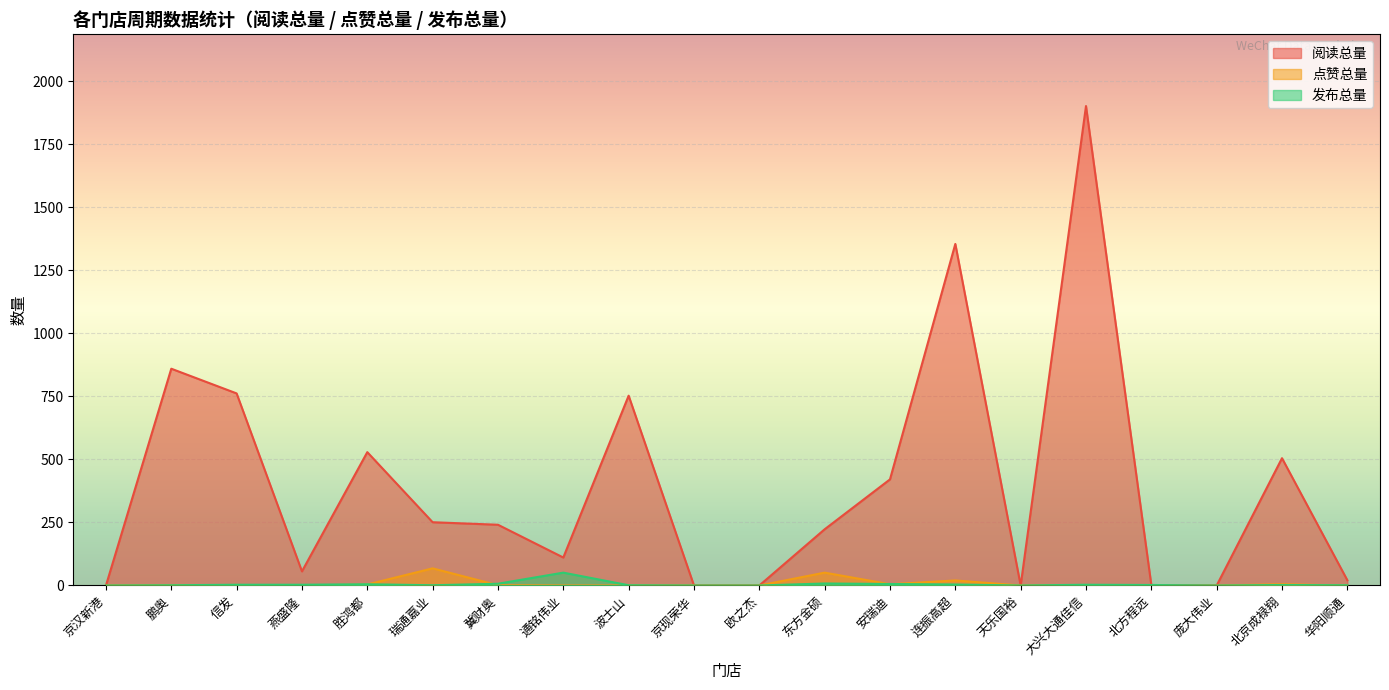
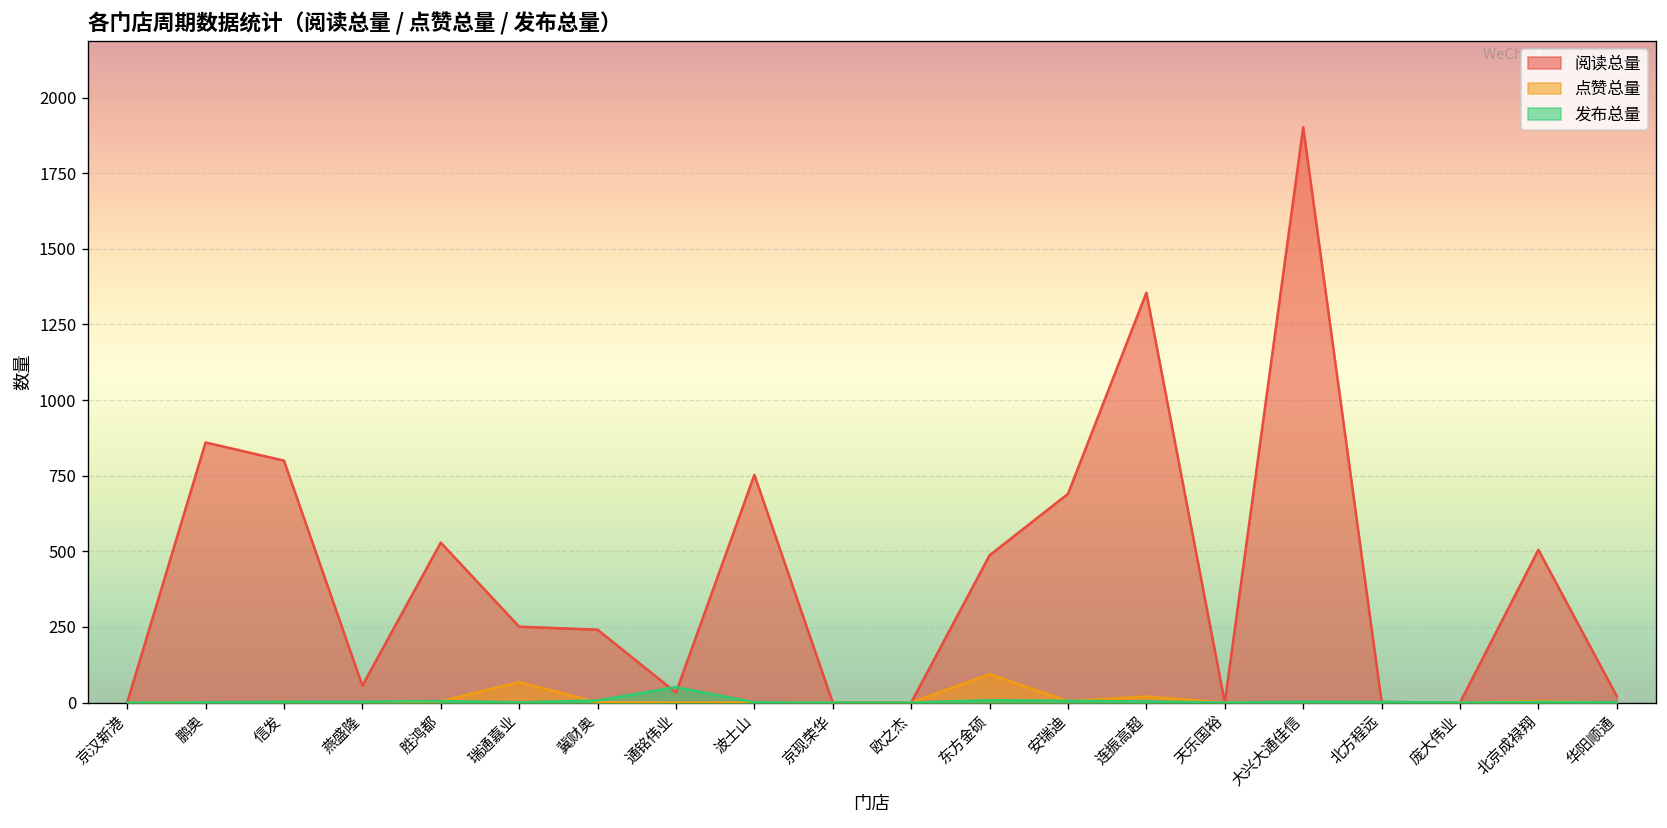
阅读总量, 信发: 760 -> 800
阅读总量, 通铭伟业: 110 -> 30
阅读总量, 东方金硕: 220 -> 490
点赞总量, 东方金硕: 50 -> 90
阅读总量, 安瑞迪: 420 -> 690
